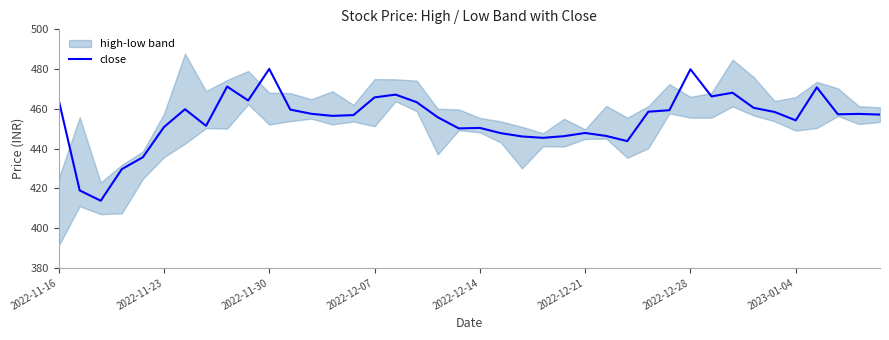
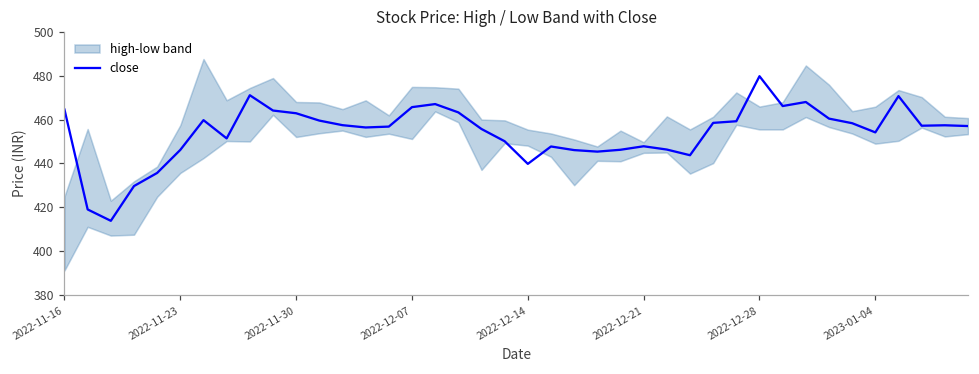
close, 2022-11-23: 451 -> 446
close, 2022-11-30: 480 -> 463
close, 2022-12-14: 450 -> 440
